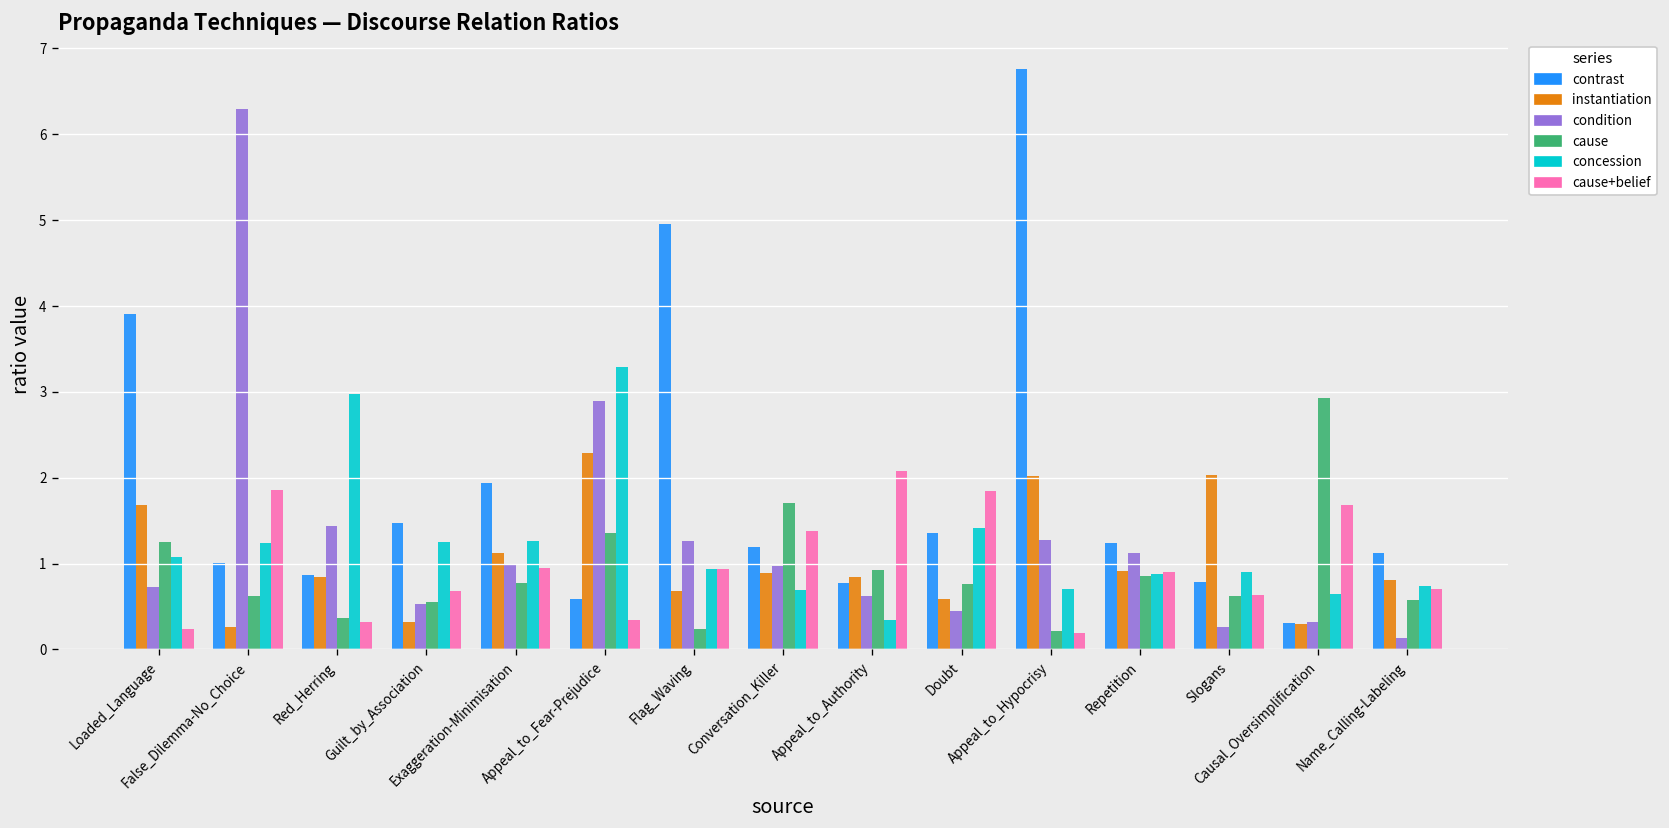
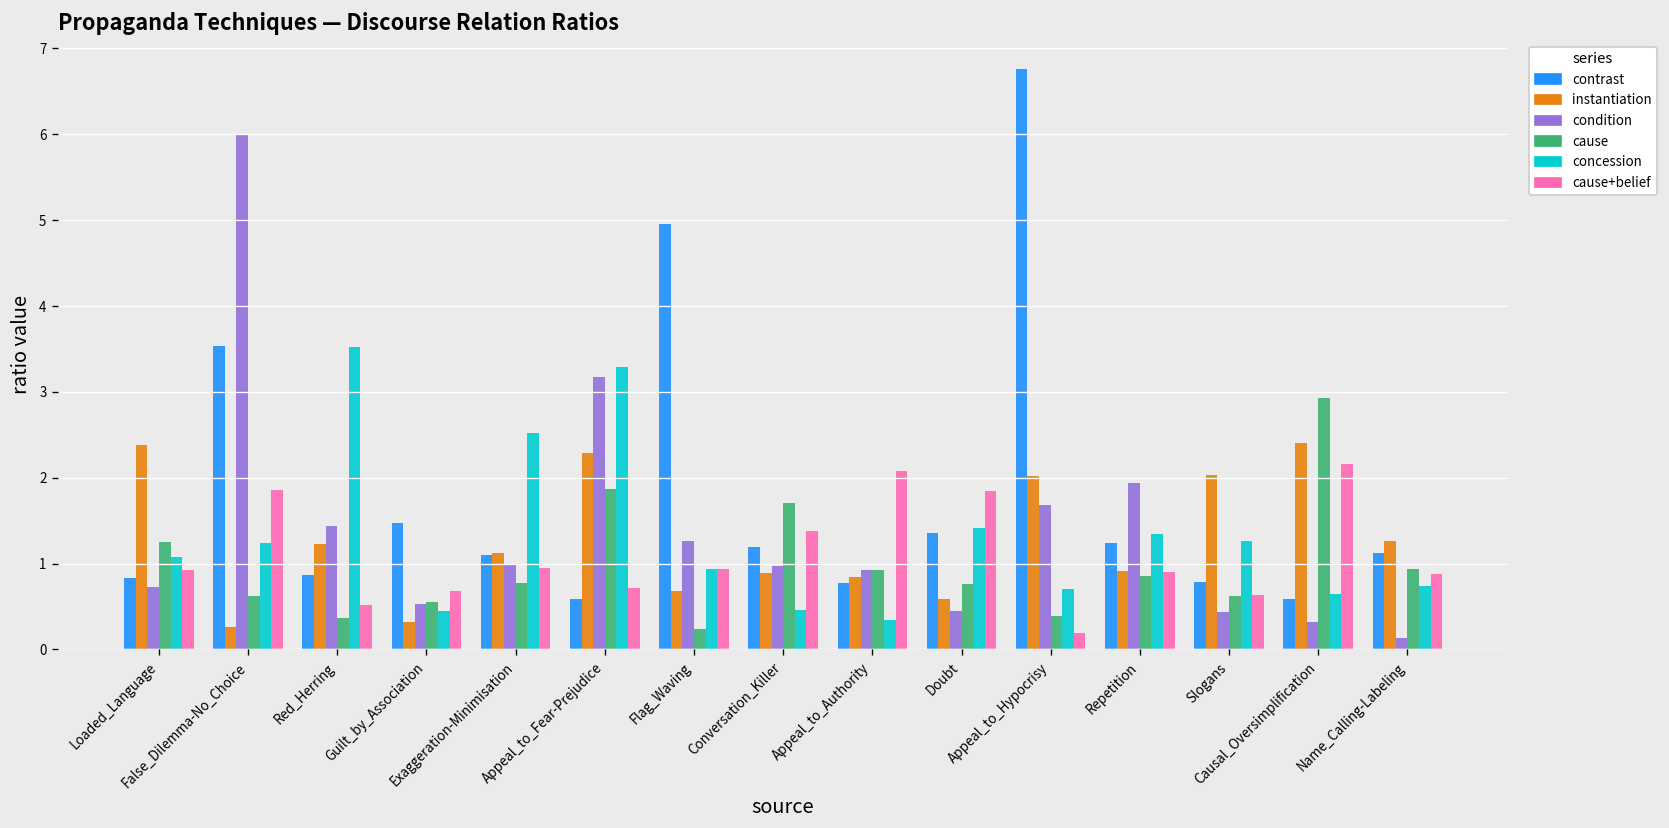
contrast, Loaded_Language: 3.9 -> 0.8
instantiation, Loaded_Language: 1.7 -> 2.4
cause+belief, Loaded_Language: 0.2 -> 0.9
contrast, False_Dilemma-No_Choice: 1.0 -> 3.5
condition, False_Dilemma-No_Choice: 6.3 -> 6.0
instantiation, Red_Herring: 0.8 -> 1.2
concession, Red_Herring: 3.0 -> 3.5
cause+belief, Red_Herring: 0.3 -> 0.5
concession, Guilt_by_Association: 1.3 -> 0.5
contrast, Exaggeration-Minimisation: 1.9 -> 1.1
concession, Exaggeration-Minimisation: 1.3 -> 2.5
condition, Appeal_to_Fear-Prejudice: 2.9 -> 3.2
cause, Appeal_to_Fear-Prejudice: 1.4 -> 1.9
cause+belief, Appeal_to_Fear-Prejudice: 0.3 -> 0.7
concession, Conversation_Killer: 0.7 -> 0.5
condition, Appeal_to_Authority: 0.6 -> 0.9
condition, Appeal_to_Hypocrisy: 1.3 -> 1.7
cause, Appeal_to_Hypocrisy: 0.2 -> 0.4
condition, Repetition: 1.1 -> 1.9
concession, Repetition: 0.9 -> 1.3
condition, Slogans: 0.3 -> 0.4
concession, Slogans: 0.9 -> 1.3
contrast, Causal_Oversimplification: 0.3 -> 0.6
instantiation, Causal_Oversimplification: 0.3 -> 2.4
cause+belief, Causal_Oversimplification: 1.7 -> 2.2
instantiation, Name_Calling-Labeling: 0.8 -> 1.3
cause, Name_Calling-Labeling: 0.6 -> 0.9
cause+belief, Name_Calling-Labeling: 0.7 -> 0.9
